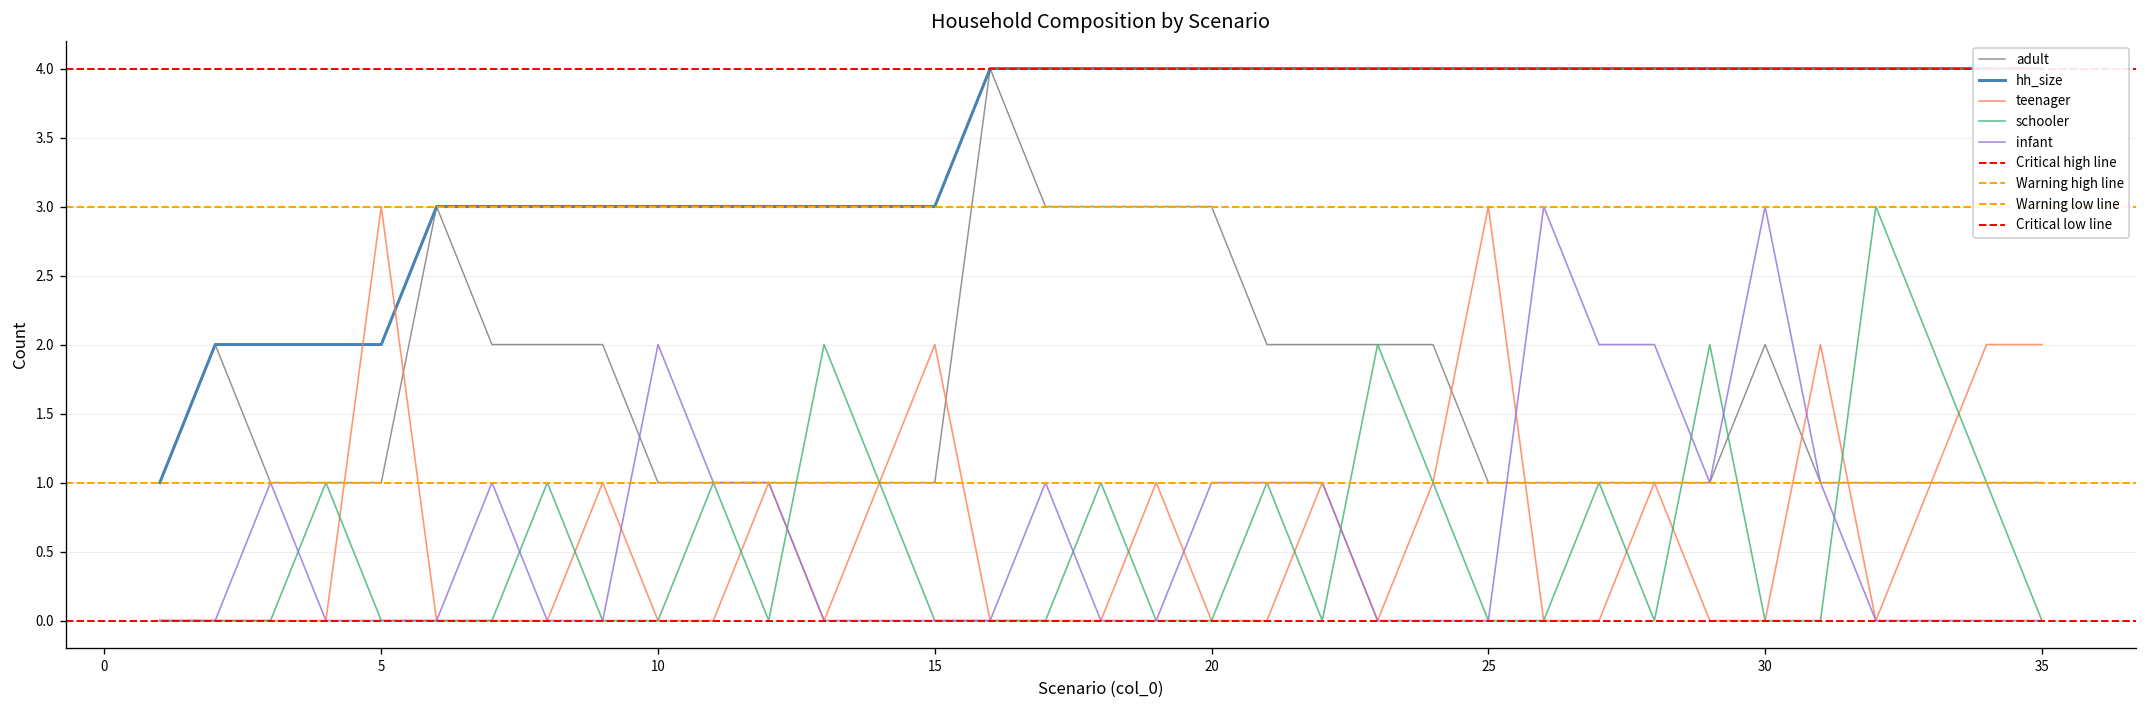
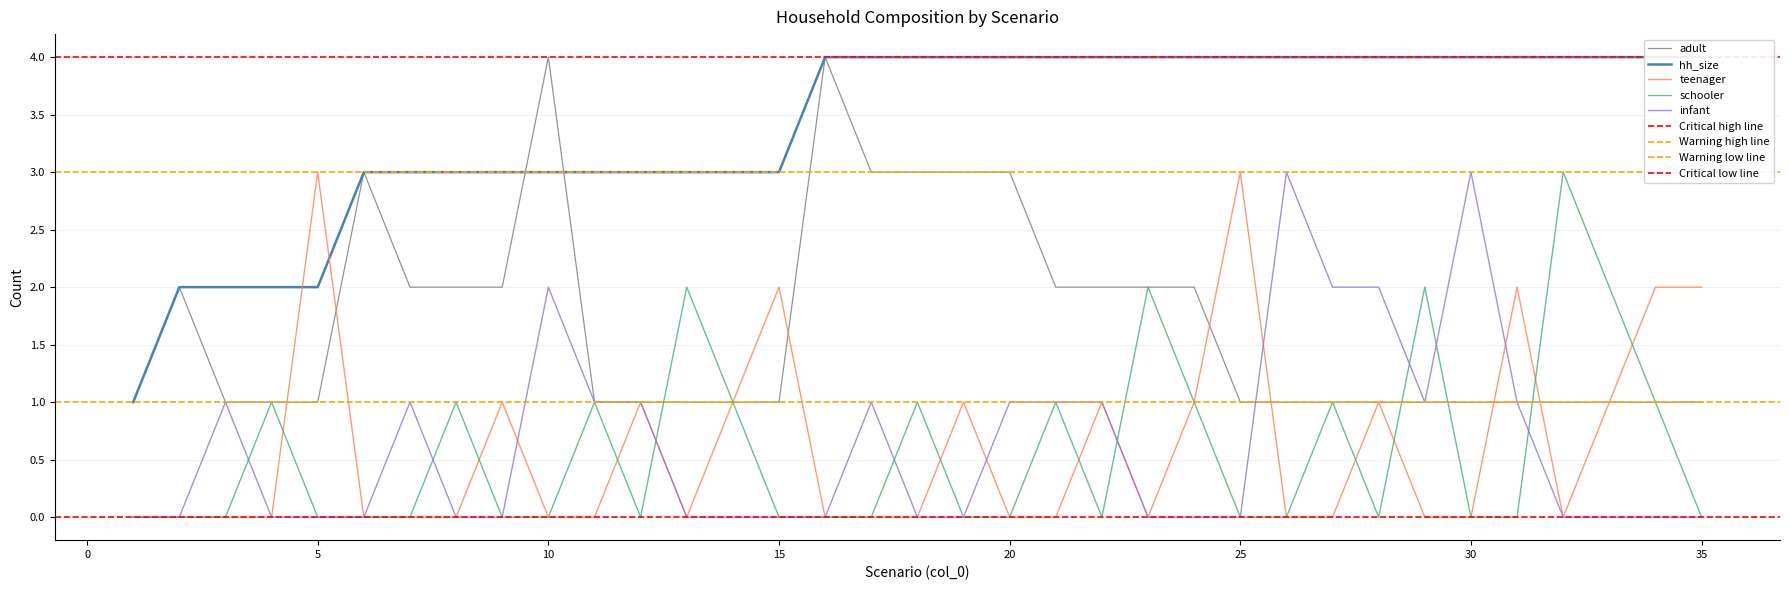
adult, 10: 1 -> 4
adult, 30: 2 -> 1
